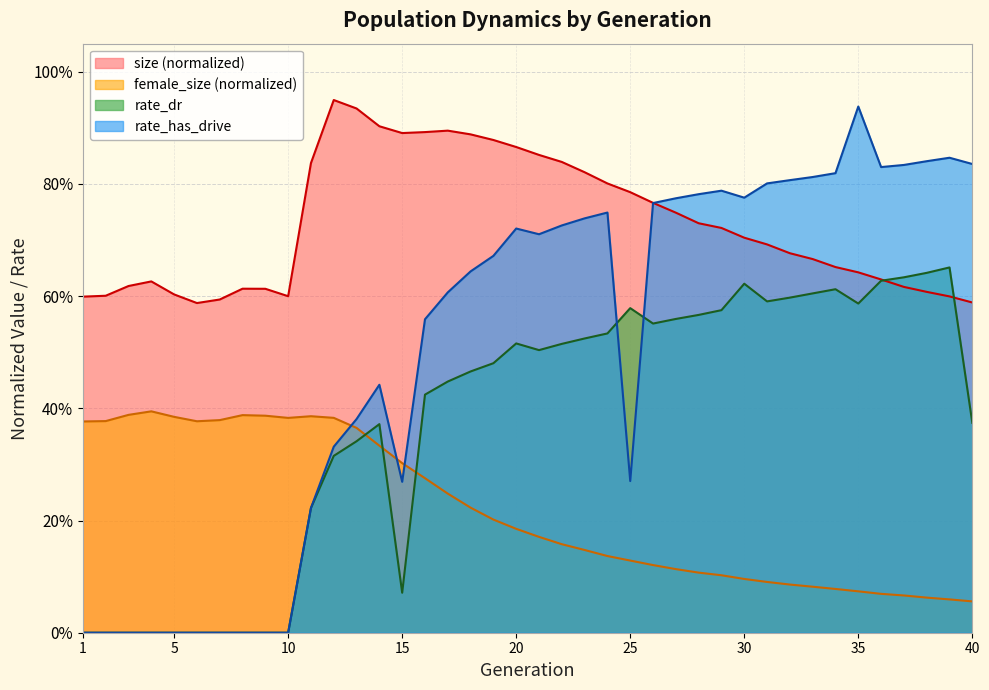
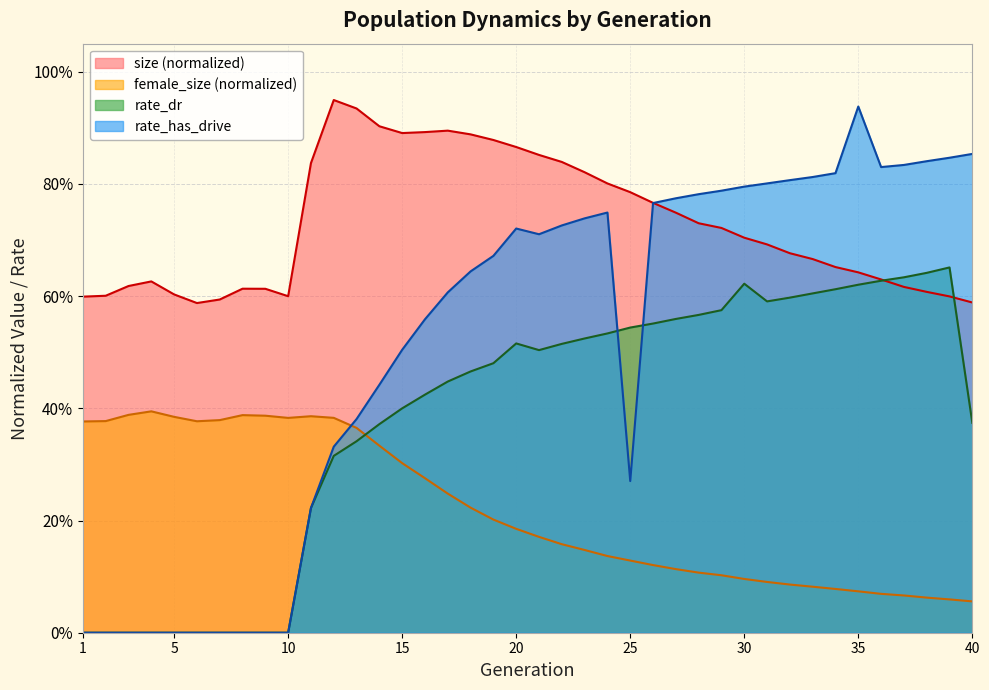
rate_dr, 15: 7% -> 40%
rate_has_drive, 15: 27% -> 50%
rate_dr, 25: 58% -> 54%
rate_has_drive, 30: 78% -> 80%
rate_dr, 35: 59% -> 62%
rate_has_drive, 40: 84% -> 85%
